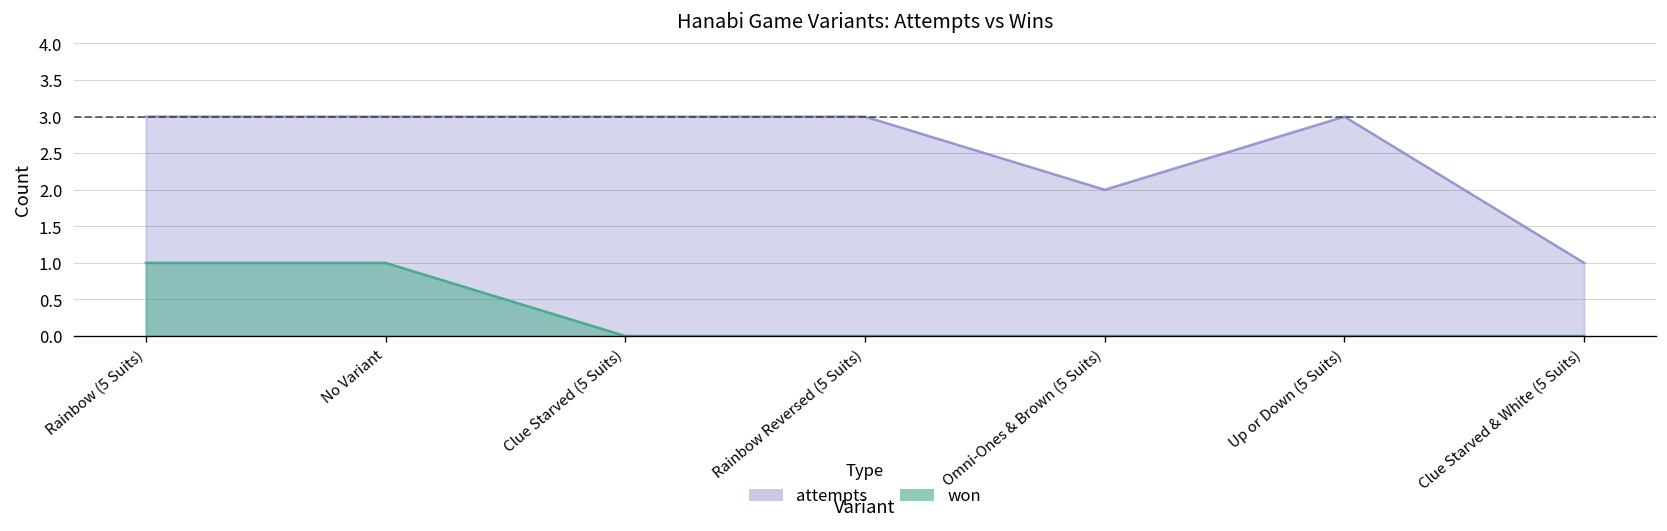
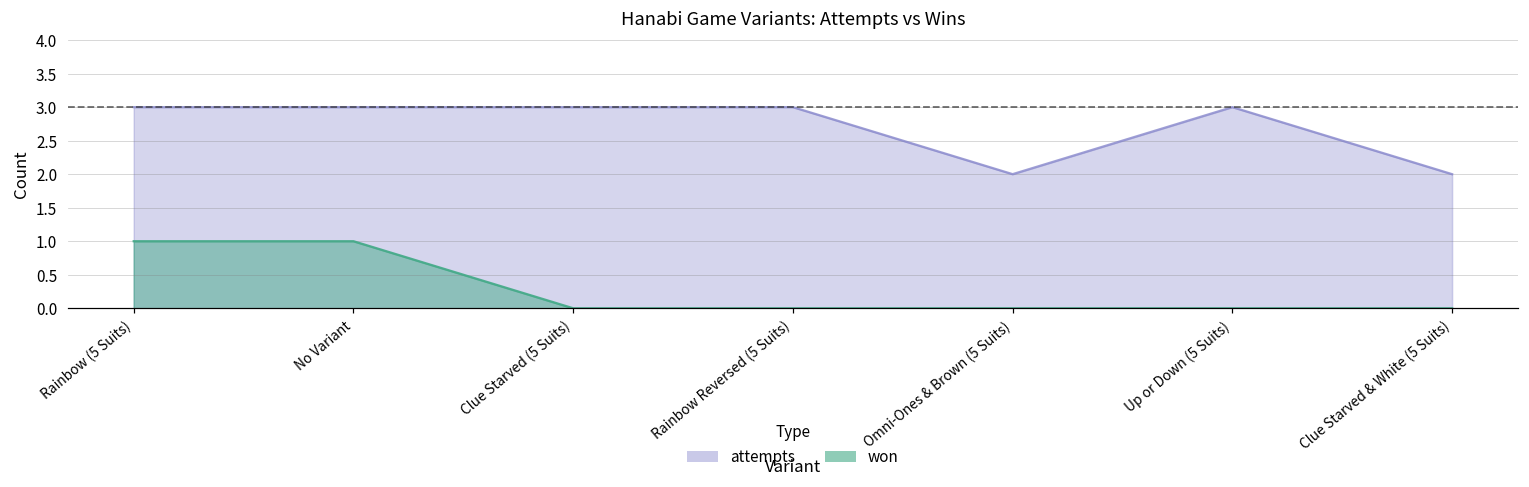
attempts, Clue Starved & White (5 Suits): 1 -> 2
